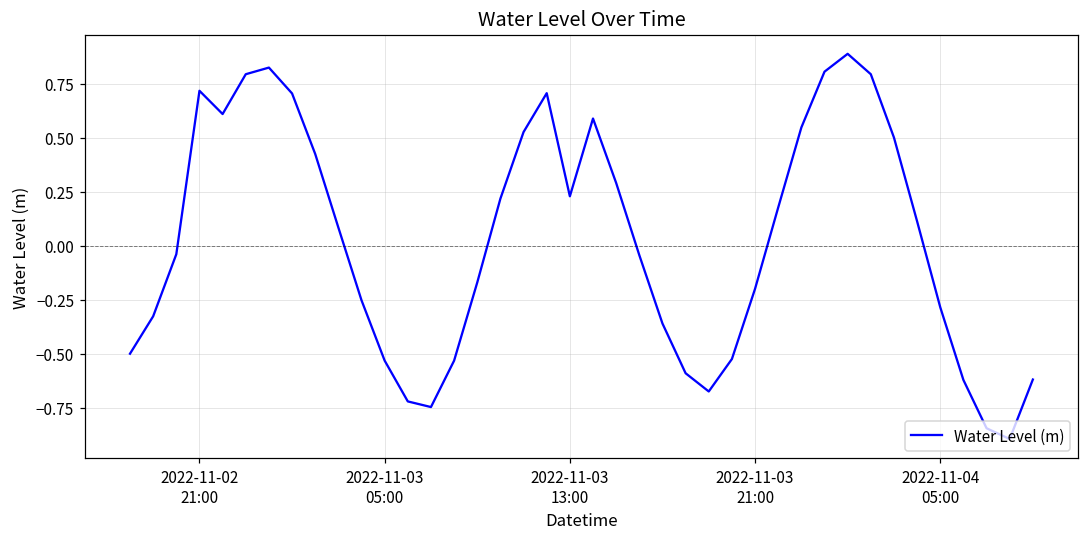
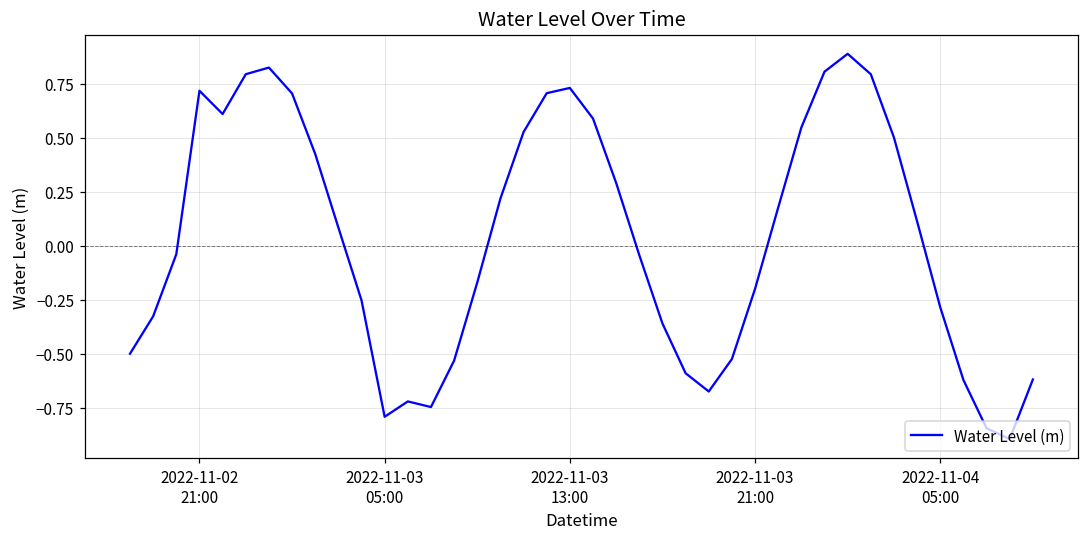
2022-11-03 05:00: -0.53 -> -0.79
2022-11-03 13:00: 0.23 -> 0.73
